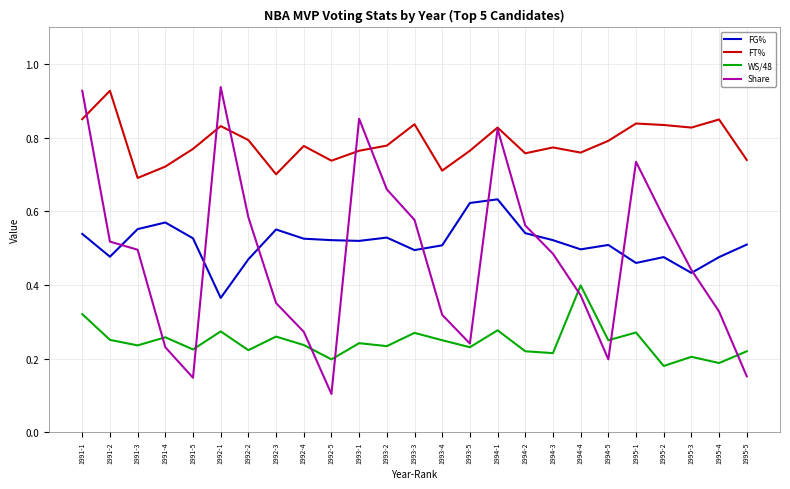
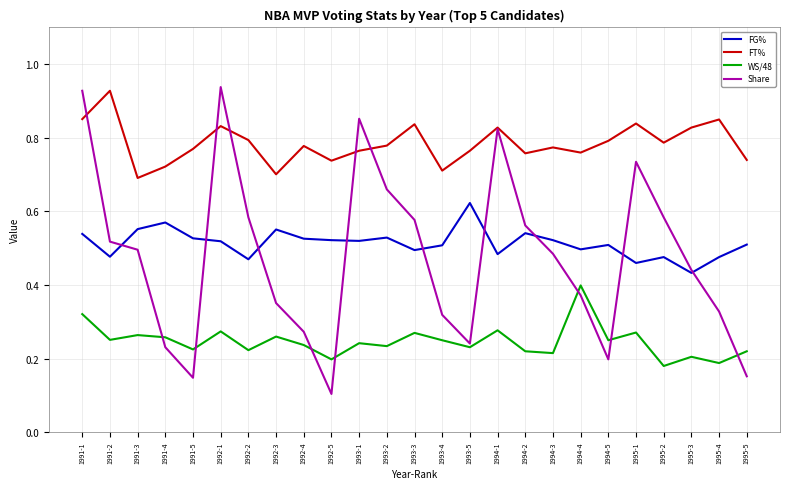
WS/48, 1991-3: 0.24 -> 0.26
FG%, 1992-1: 0.37 -> 0.52
FG%, 1994-1: 0.63 -> 0.48
FT%, 1995-2: 0.84 -> 0.79
